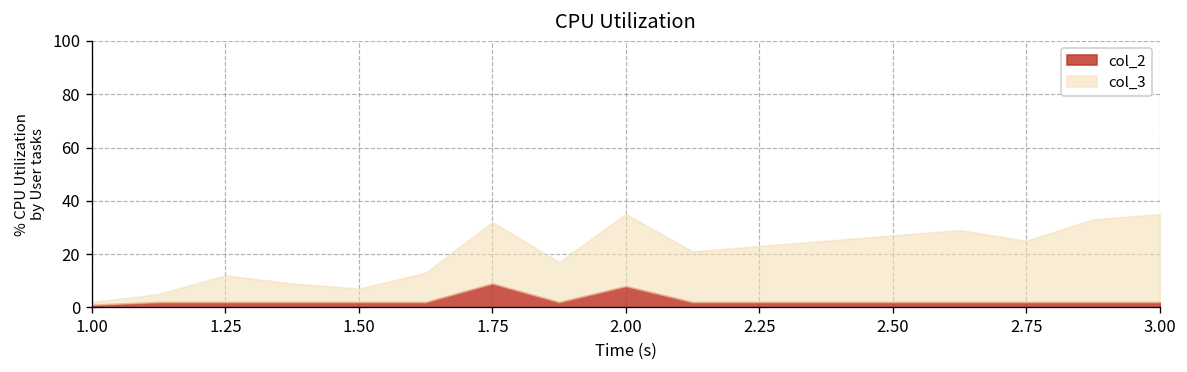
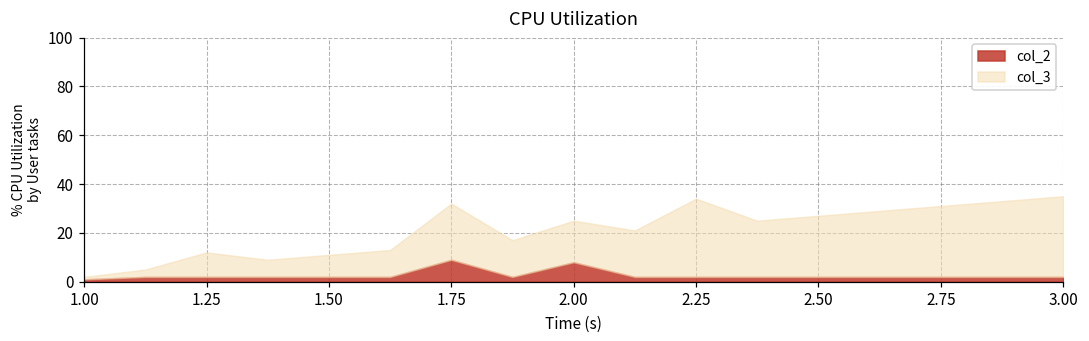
col_3, 1.50: 5 -> 9
col_3, 2.00: 27 -> 17
col_3, 2.25: 21 -> 32
col_3, 2.75: 23 -> 29
